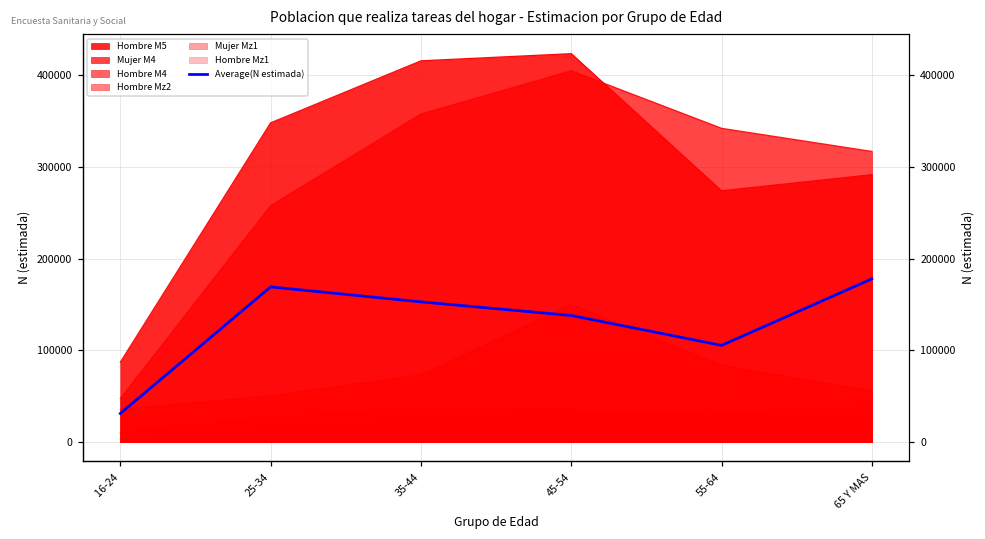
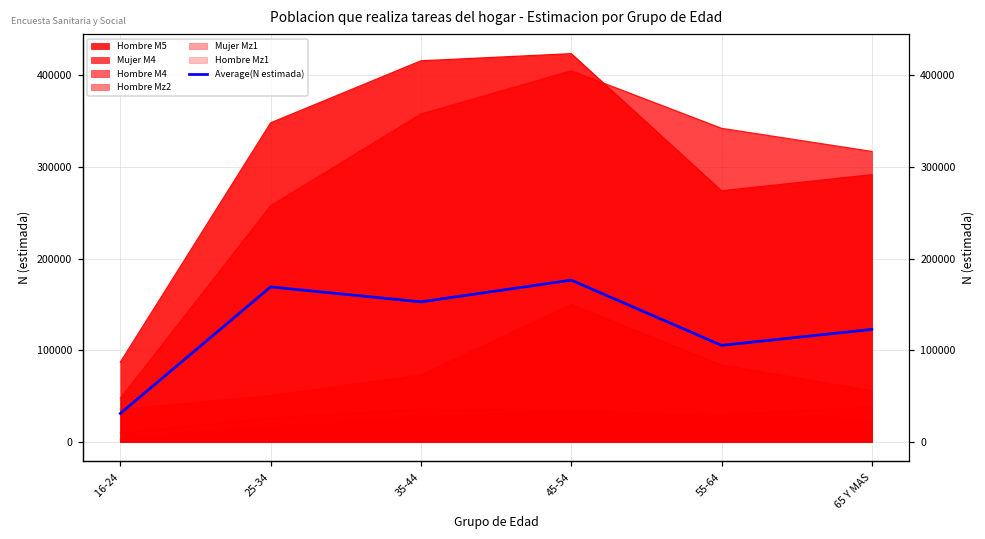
Average(N estimada), 45-54: 140000 -> 180000
Average(N estimada), 65 Y MAS: 180000 -> 120000
